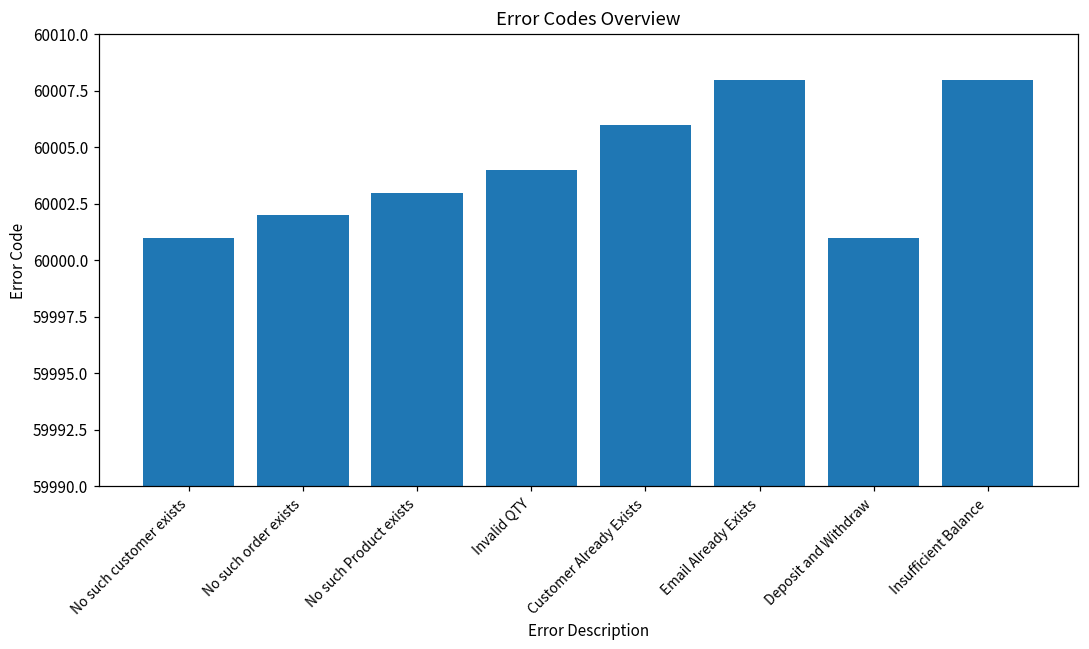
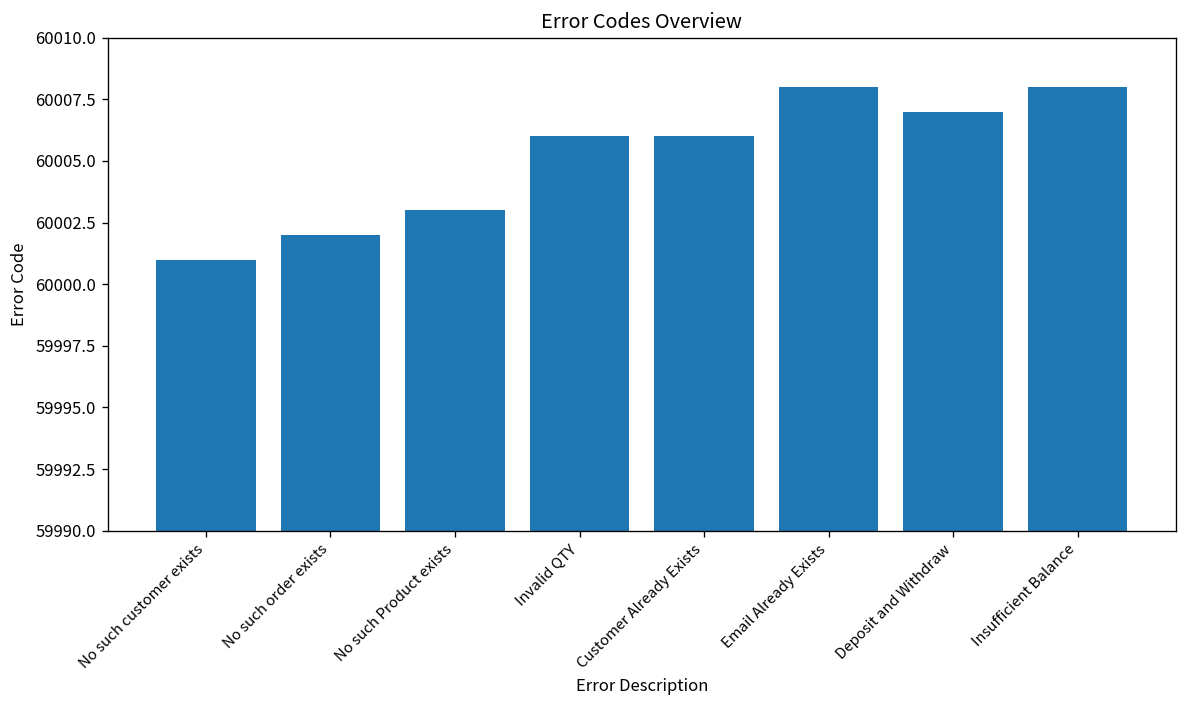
Invalid QTY: 60004 -> 60006
Deposit and Withdraw: 60001 -> 60007
